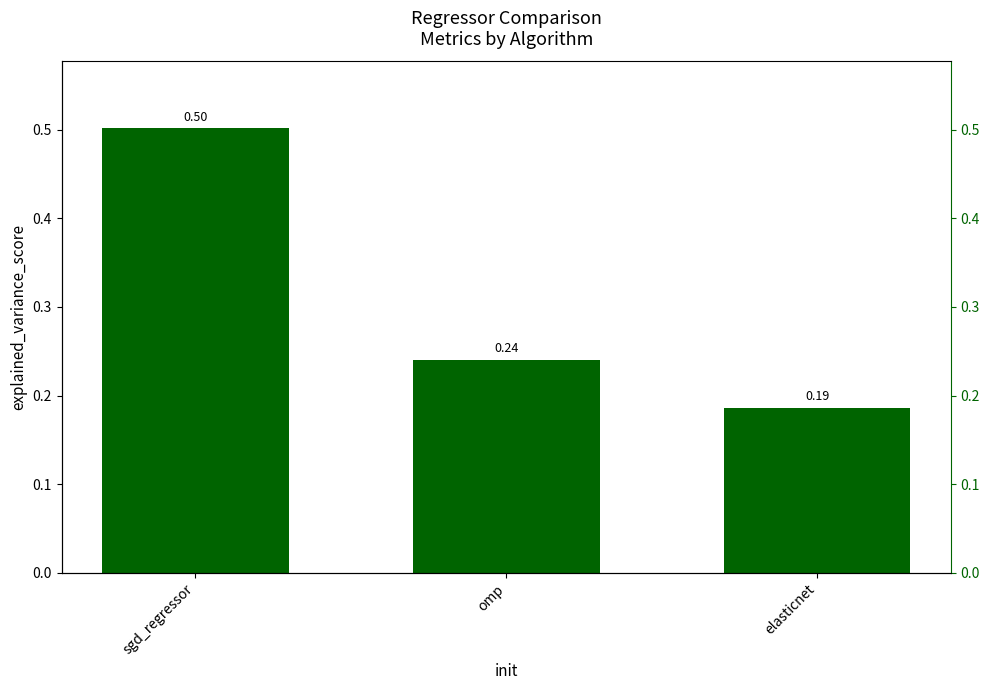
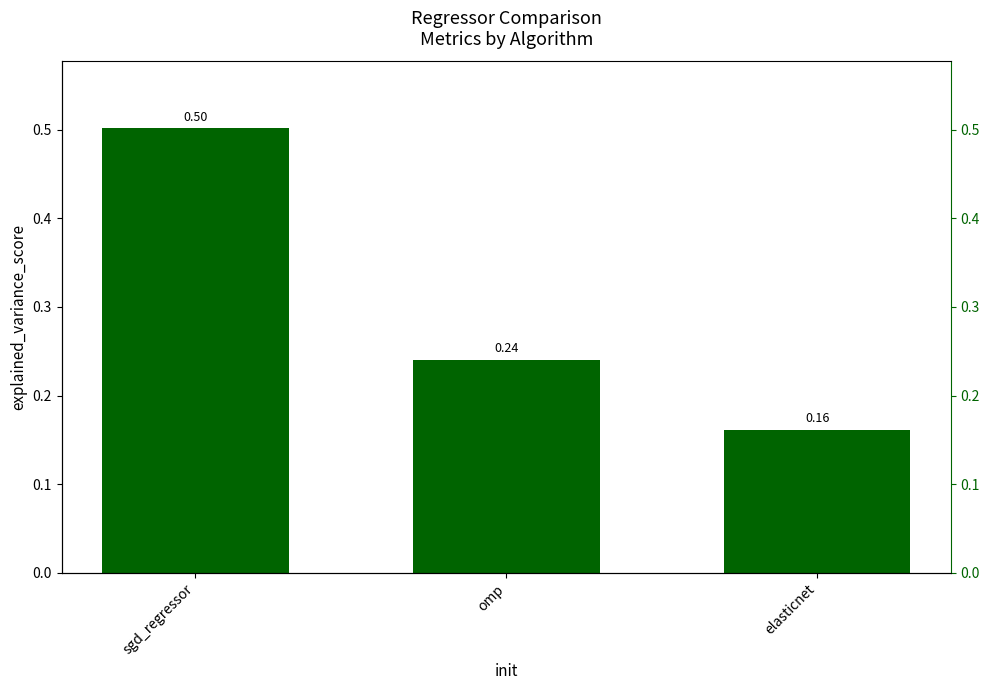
elasticnet: 0.19 -> 0.16
